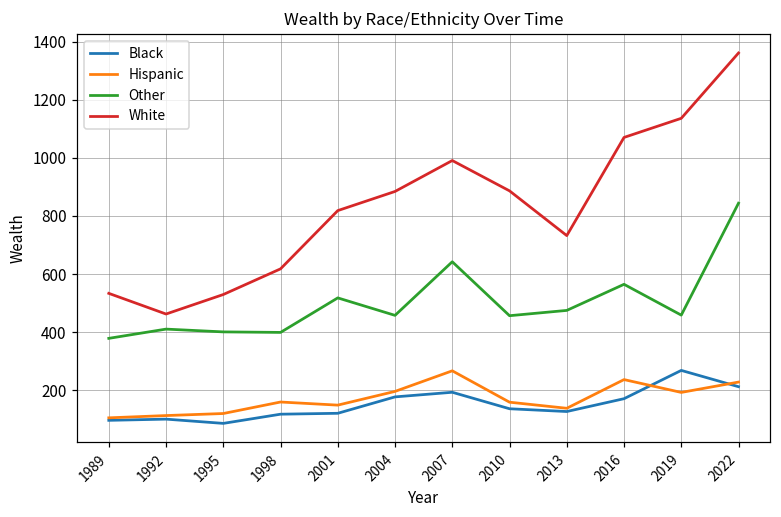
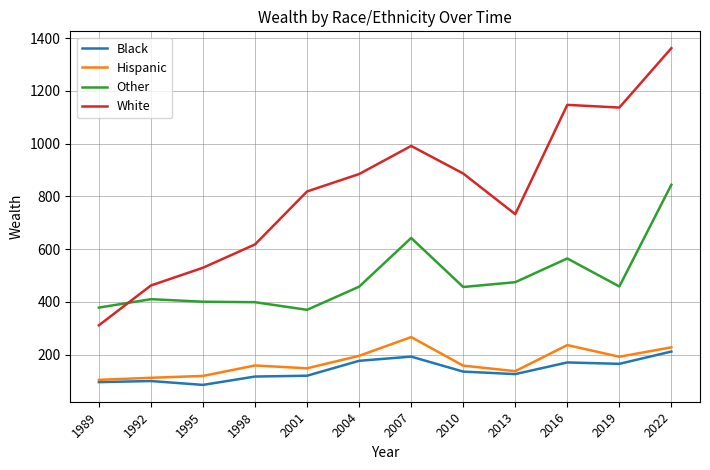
White, 1989: 530 -> 310
Other, 2001: 520 -> 370
White, 2016: 1070 -> 1150
Black, 2019: 270 -> 160
